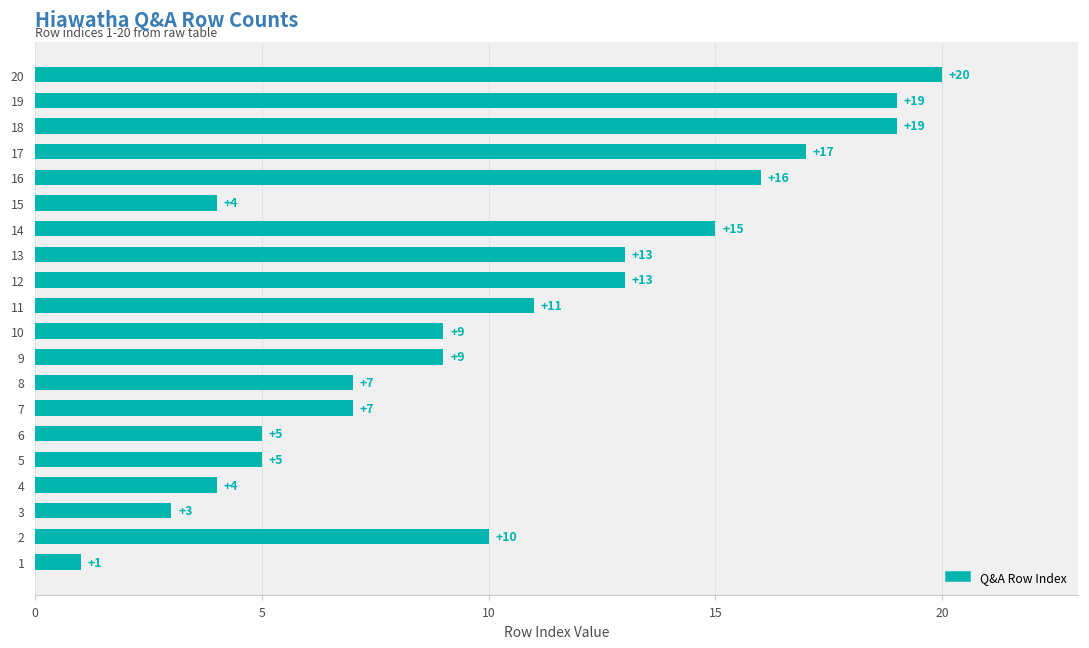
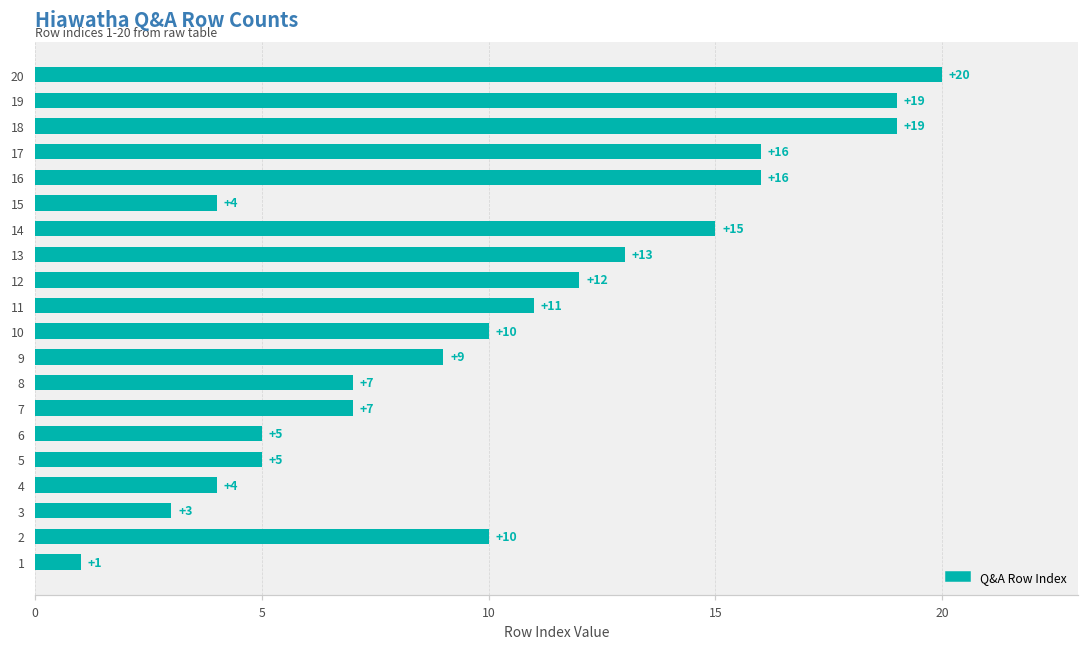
17: +17 -> +16
12: +13 -> +12
10: +9 -> +10
